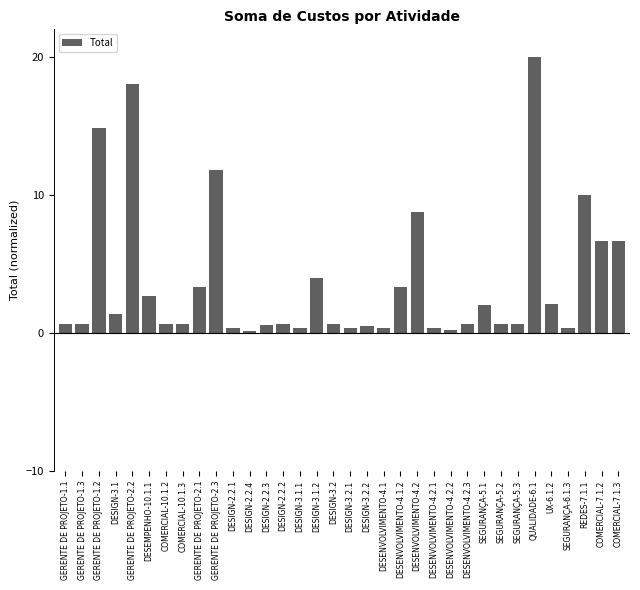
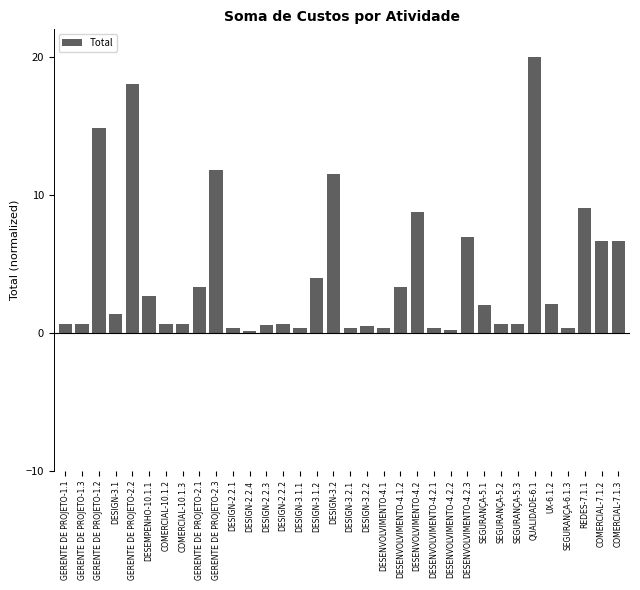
DESIGN-3.2: 0.7 -> 11.5
DESENVOLVIMENTO-4.2.3: 0.7 -> 7.0
REDES-7.1.1: 10.0 -> 9.1
